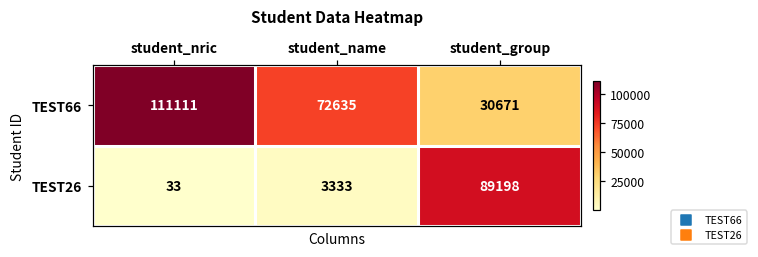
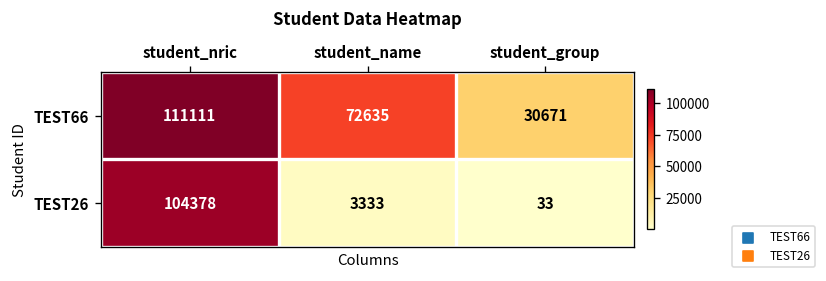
TEST26, student_nric: 33 -> 104378
TEST26, student_group: 89198 -> 33
